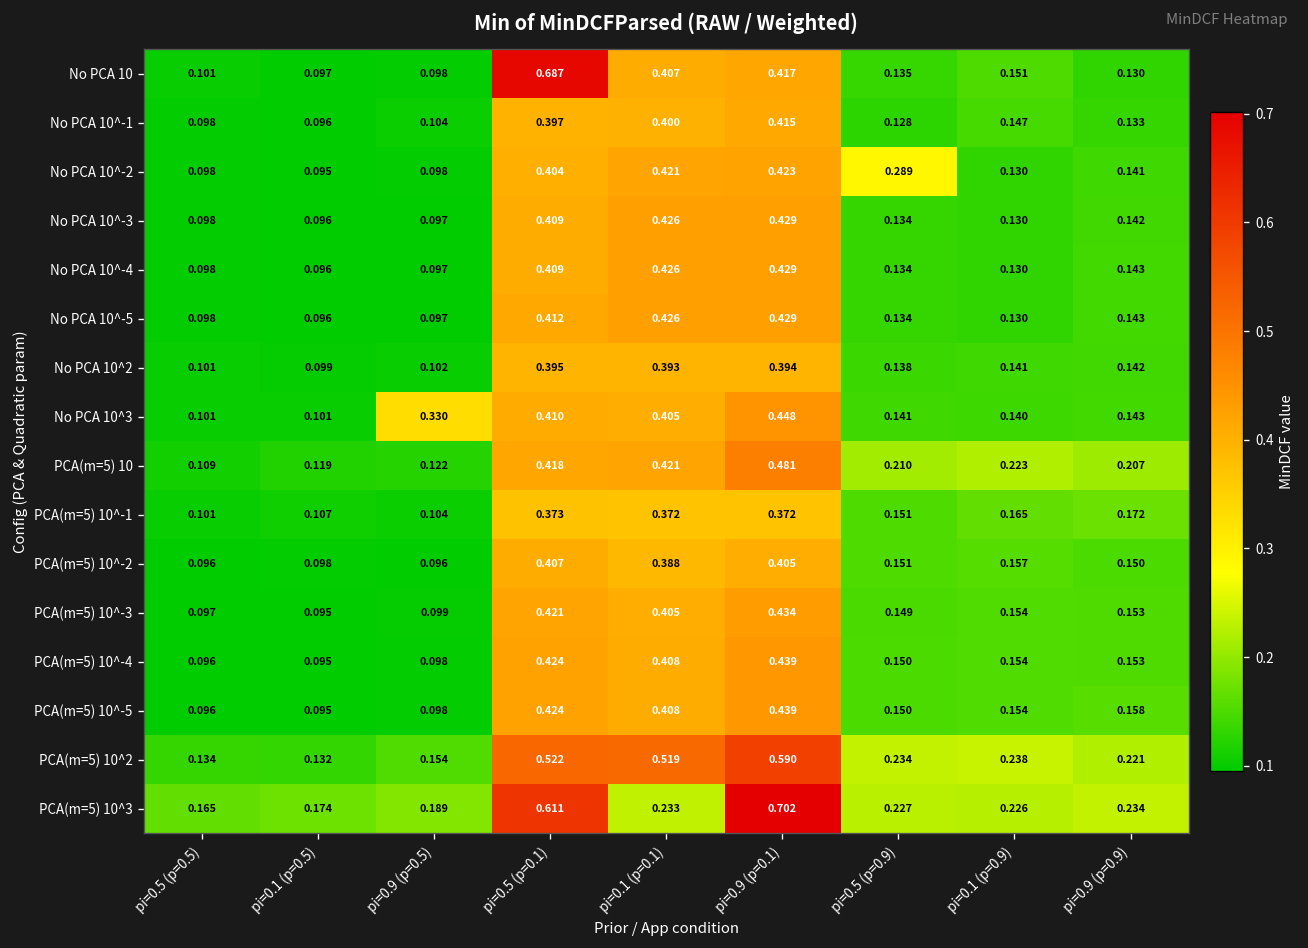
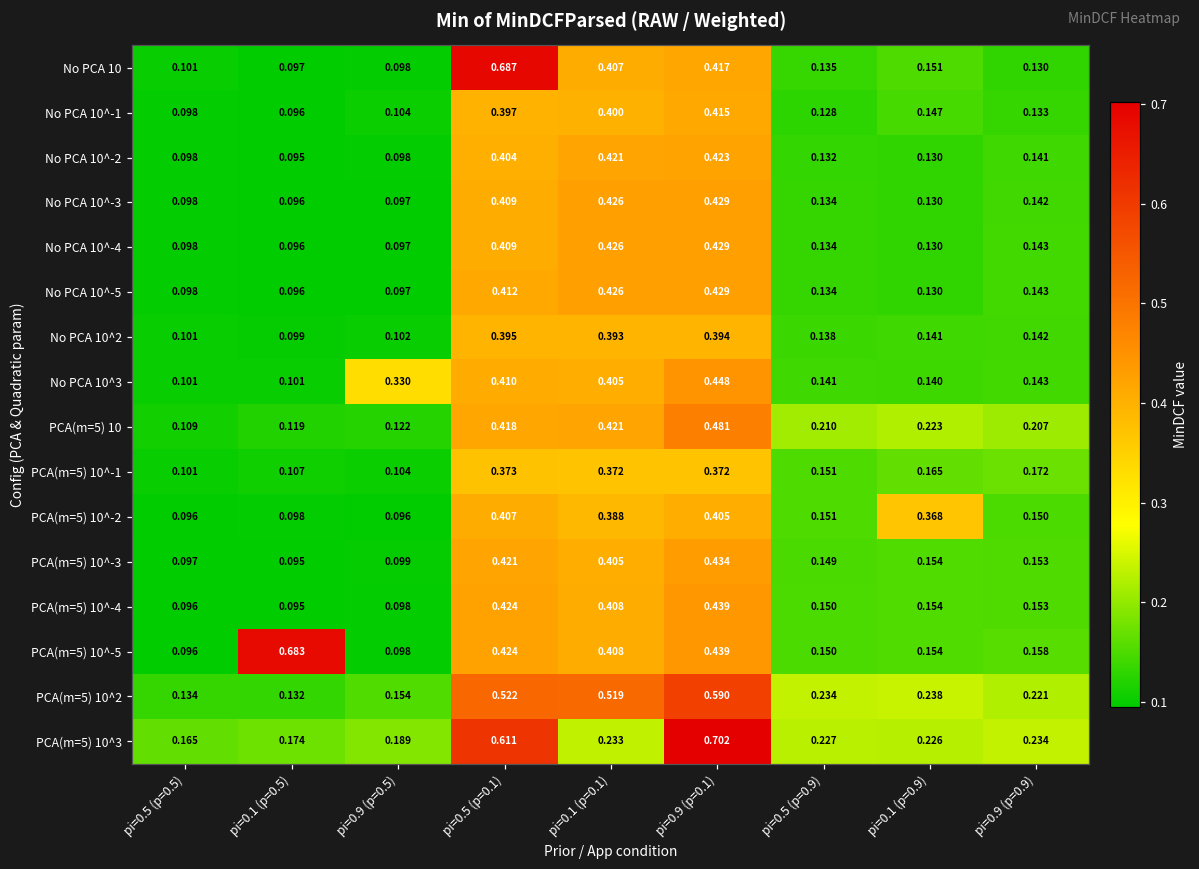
No PCA 10^-2, pi=0.5 (p=0.9): 0.289 -> 0.132
PCA(m=5) 10^-2, pi=0.1 (p=0.9): 0.157 -> 0.368
PCA(m=5) 10^-5, pi=0.1 (p=0.5): 0.095 -> 0.683
